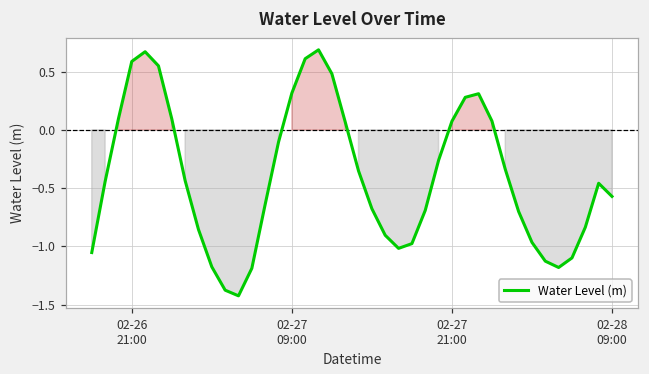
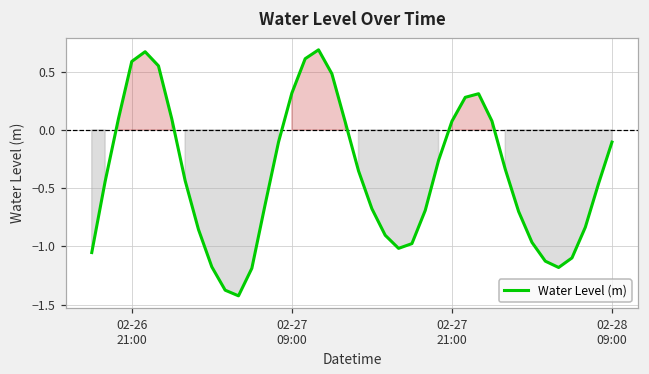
02-28 09:00: -0.57 -> -0.11
